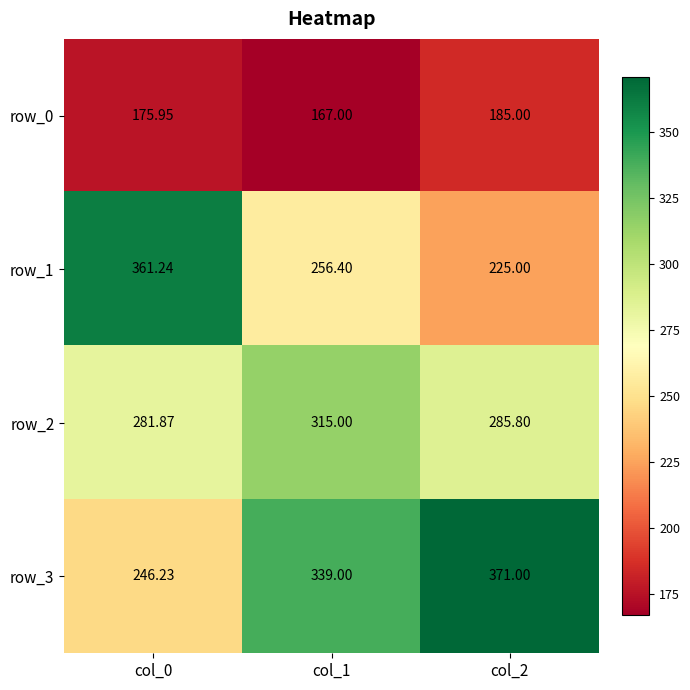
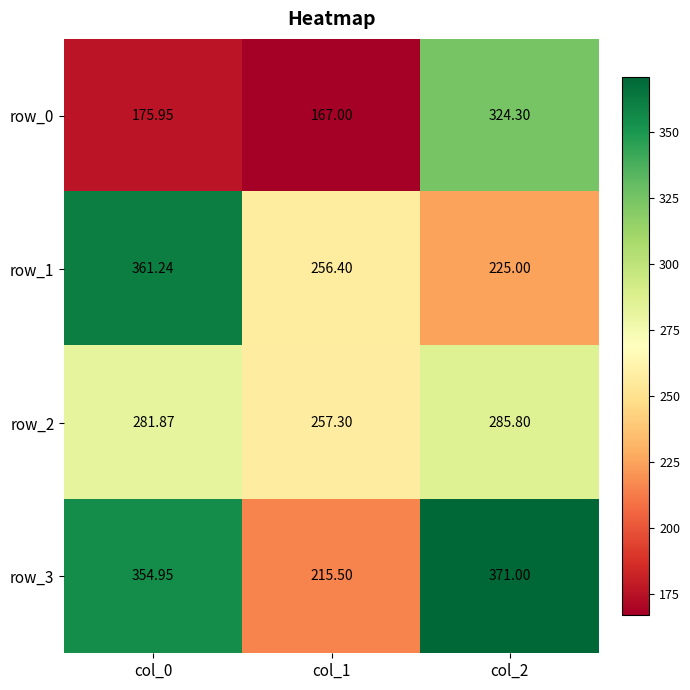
row_0, col_2: 185.00 -> 324.30
row_2, col_1: 315.00 -> 257.30
row_3, col_0: 246.23 -> 354.95
row_3, col_1: 339.00 -> 215.50
